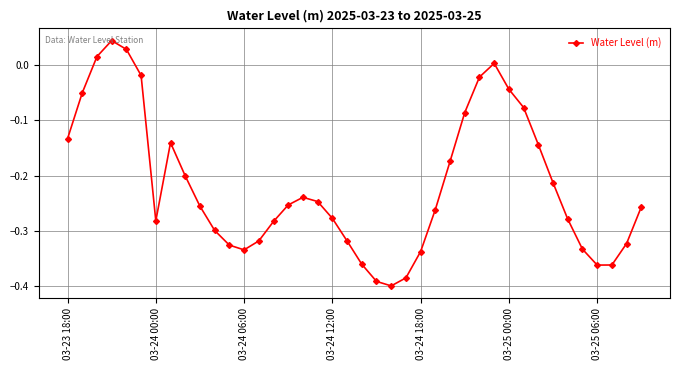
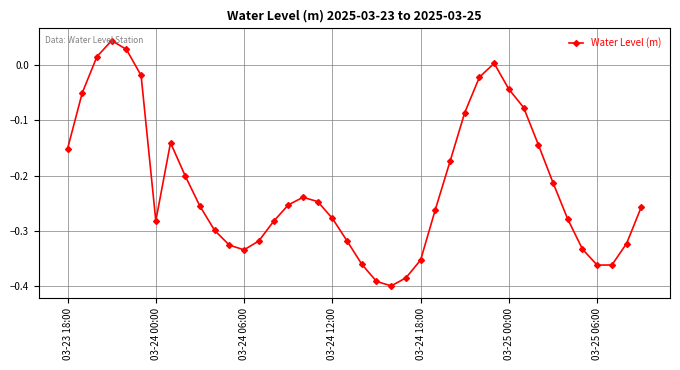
03-23 18:00: -0.13 -> -0.15
03-24 18:00: -0.34 -> -0.35
